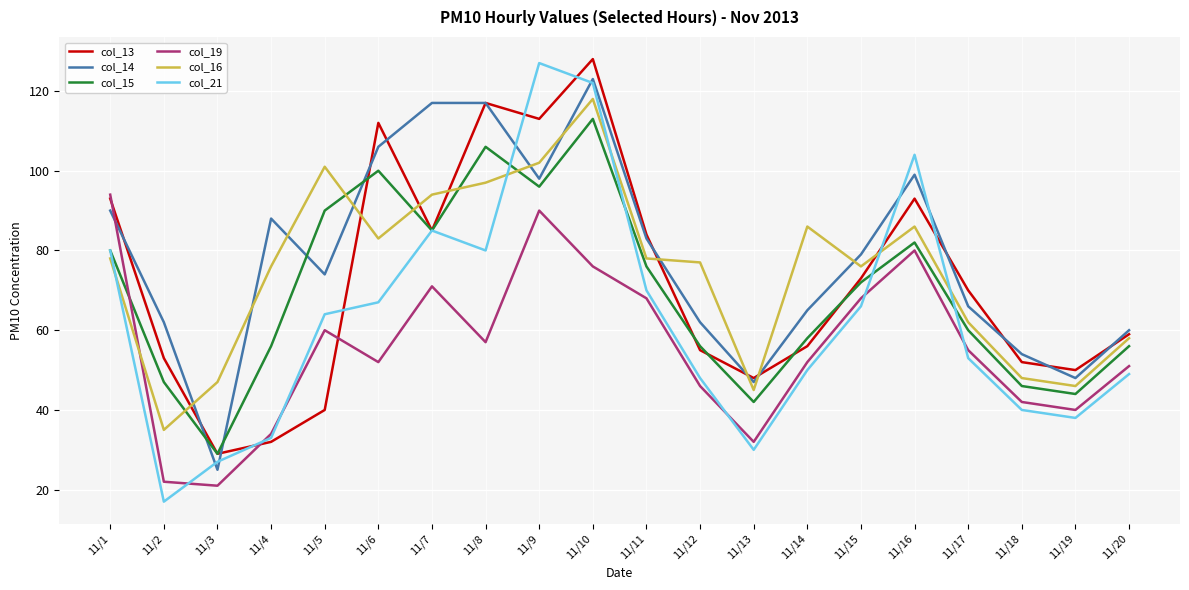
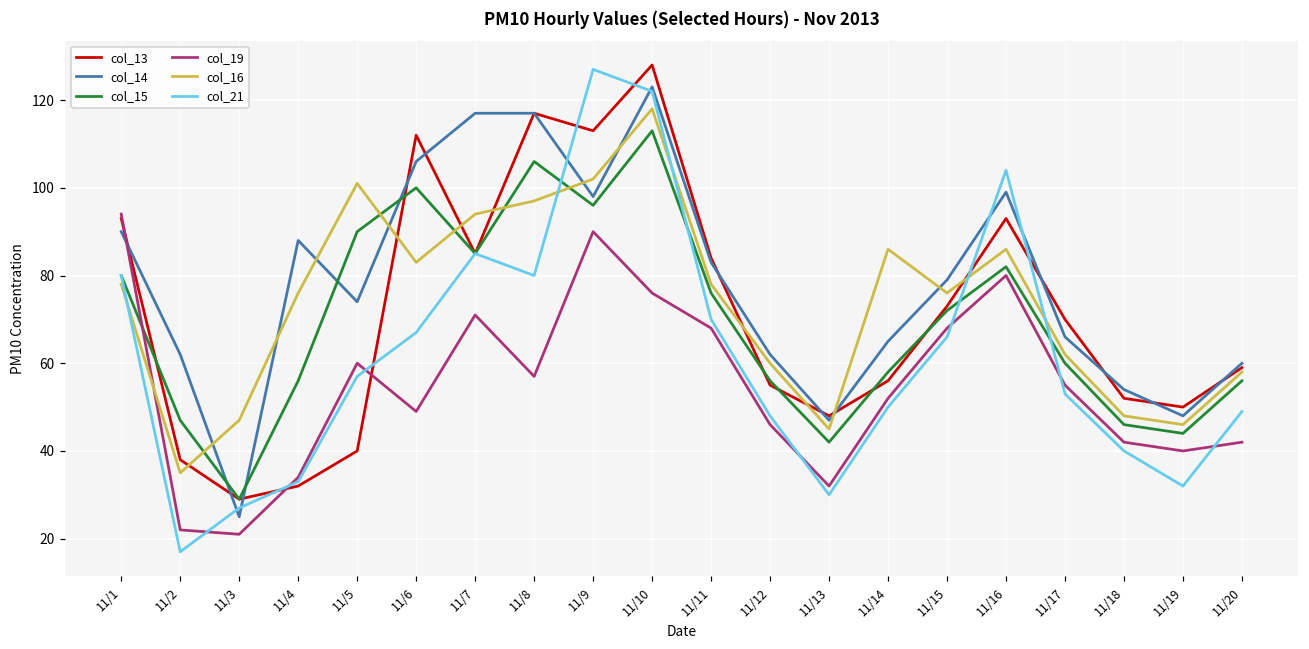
col_13, 11/2: 53 -> 38
col_21, 11/5: 64 -> 57
col_19, 11/6: 52 -> 49
col_16, 11/12: 77 -> 60
col_21, 11/19: 38 -> 32
col_19, 11/20: 51 -> 42
